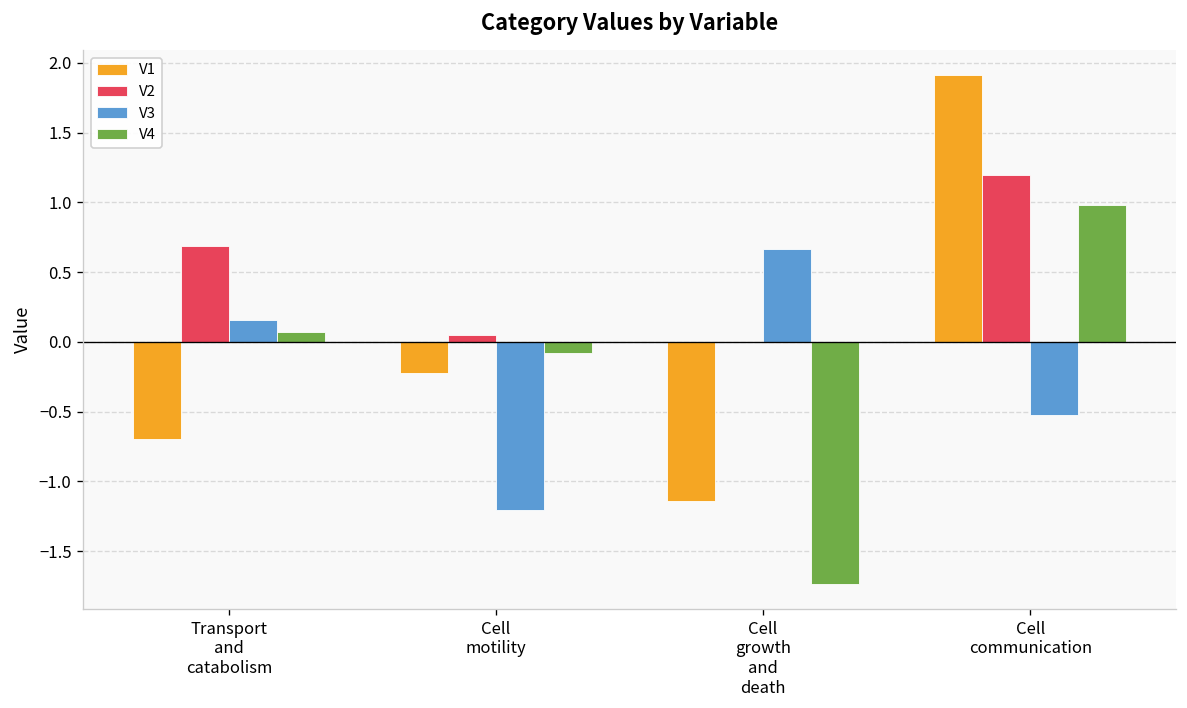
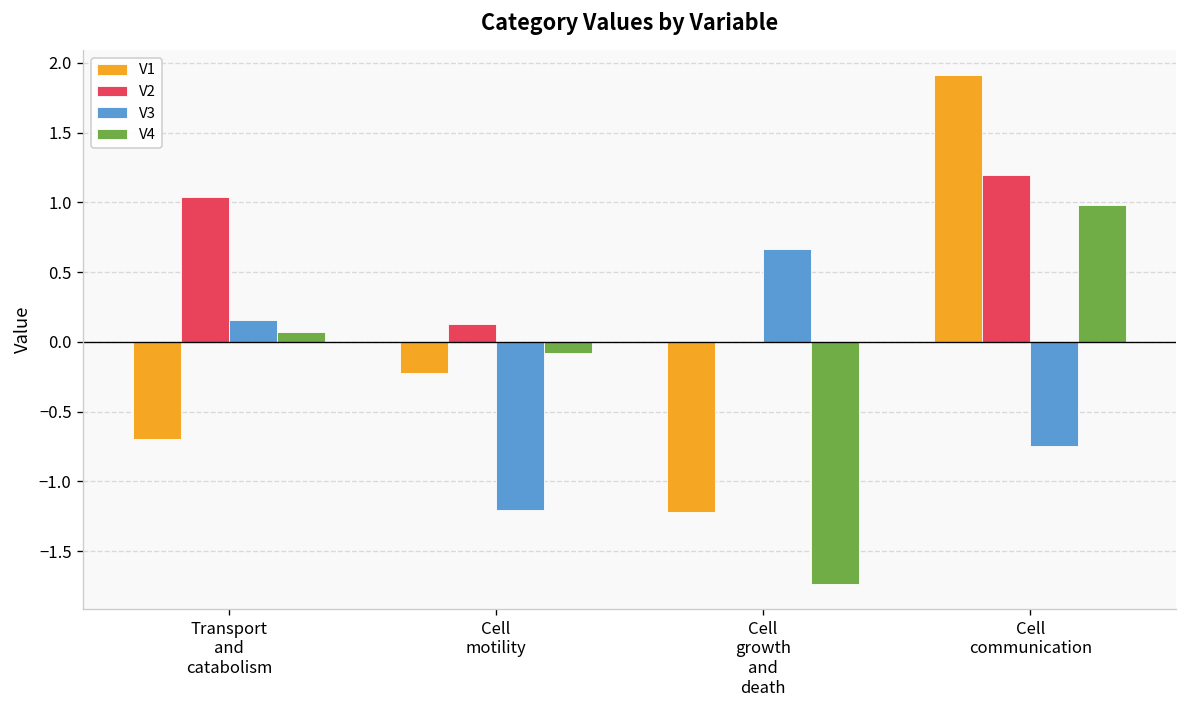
V2, Transport and catabolism: 0.68 -> 1.04
V2, Cell motility: 0.05 -> 0.13
V1, Cell growth and death: -1.14 -> -1.22
V3, Cell communication: -0.53 -> -0.74
